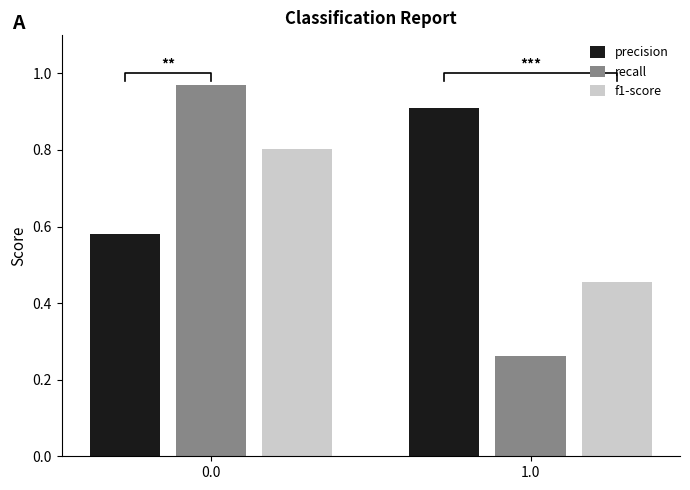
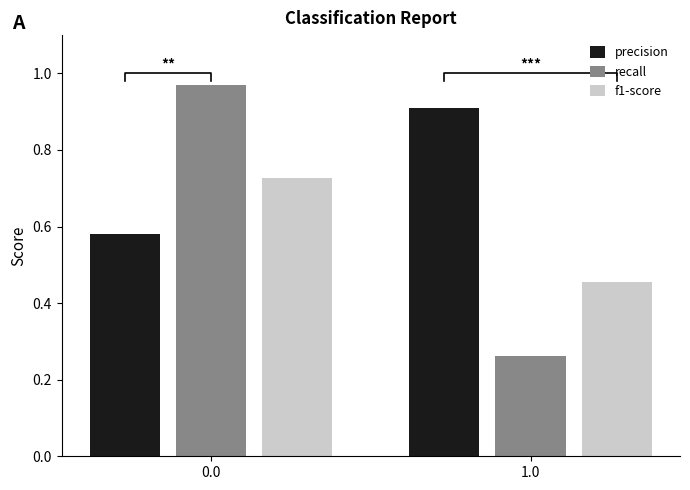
f1-score, 0.0: 0.80 -> 0.73
